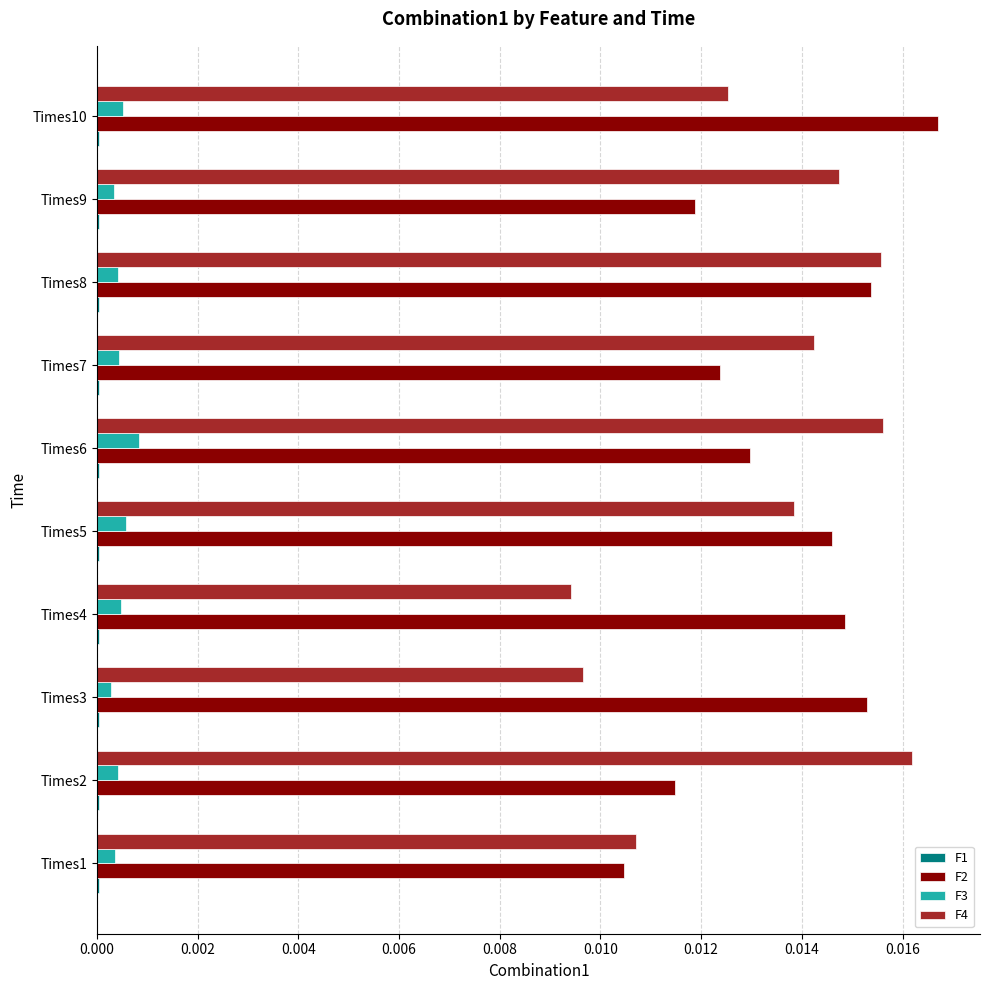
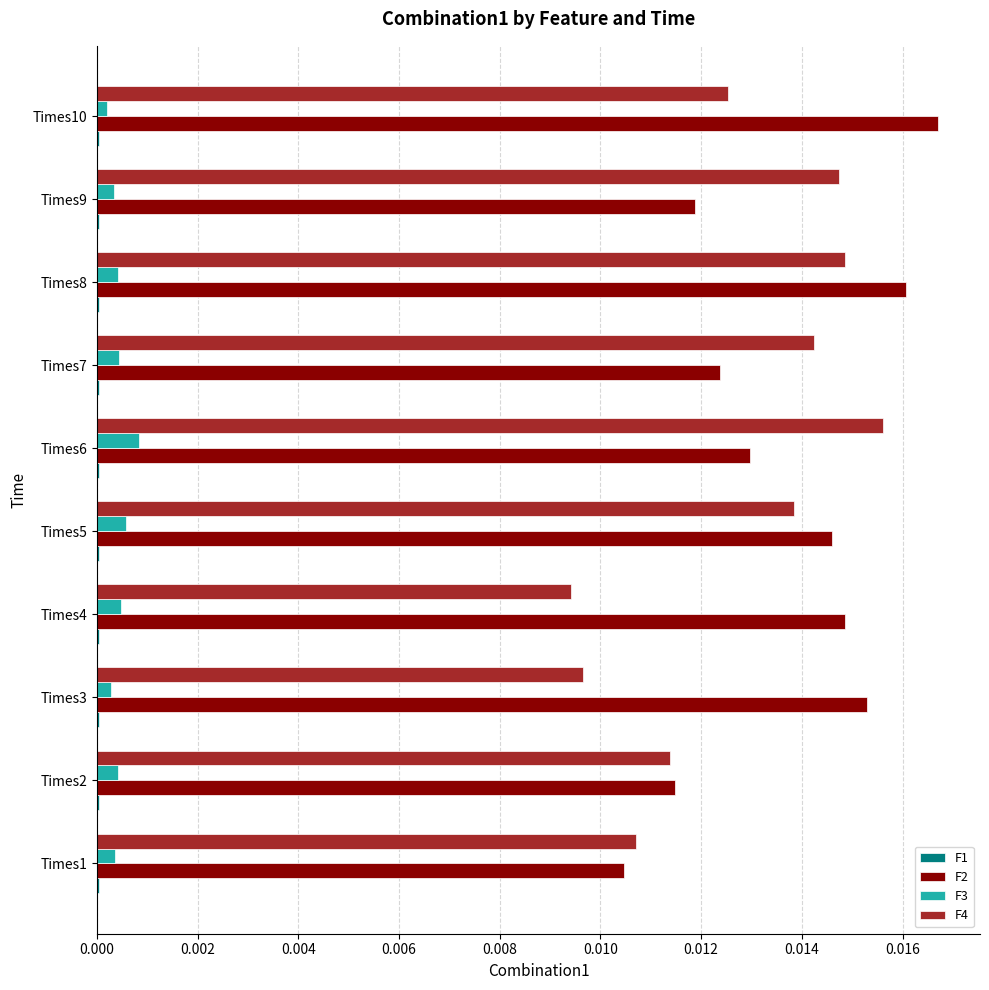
F3, Times10: 0.0005 -> 0.0002
F4, Times8: 0.0156 -> 0.0148
F2, Times8: 0.0154 -> 0.0161
F4, Times2: 0.0162 -> 0.0114
